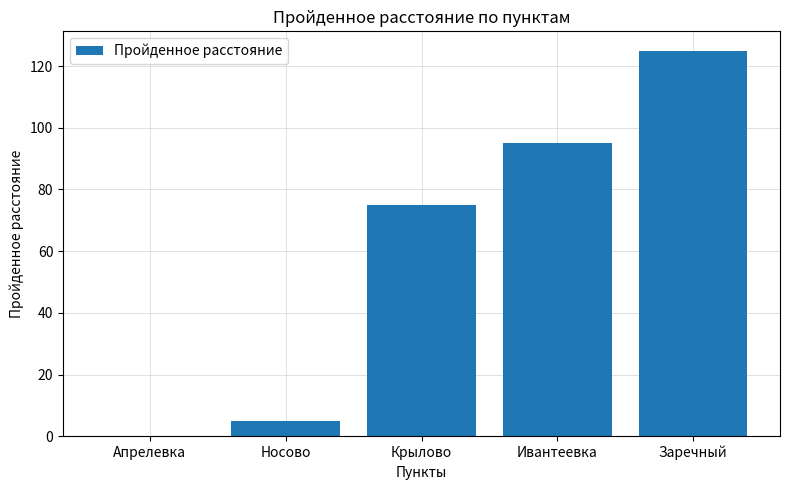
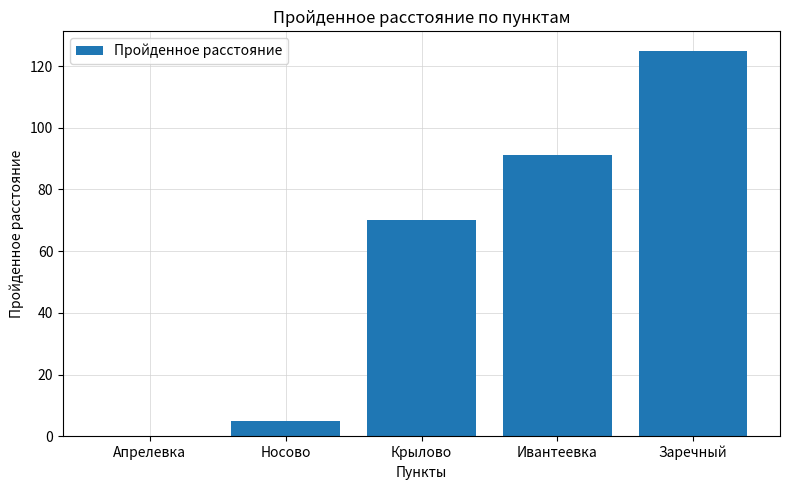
Крылово: 75 -> 70
Ивантеевка: 95 -> 91
